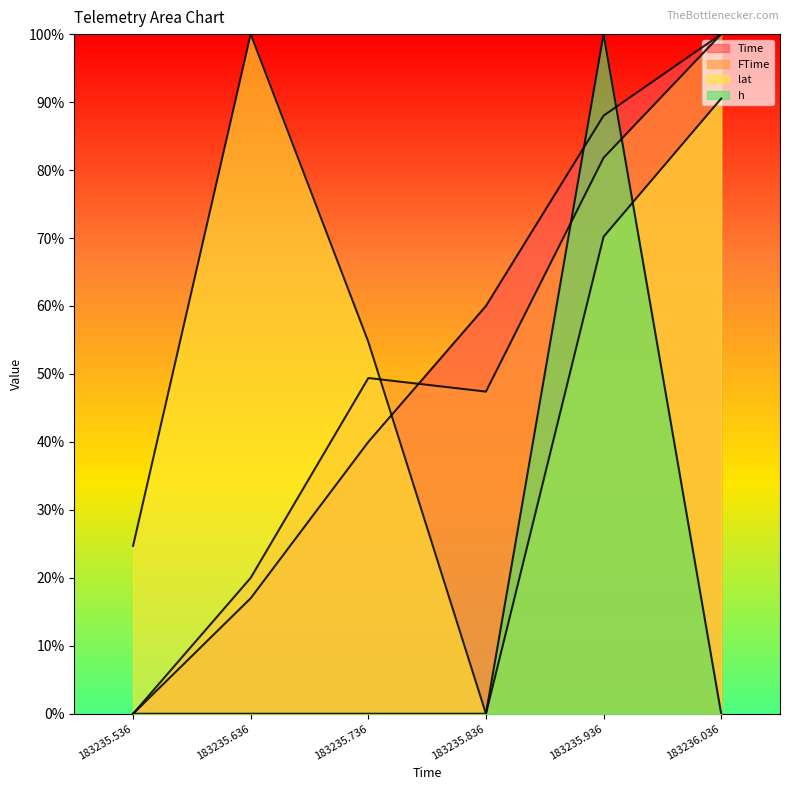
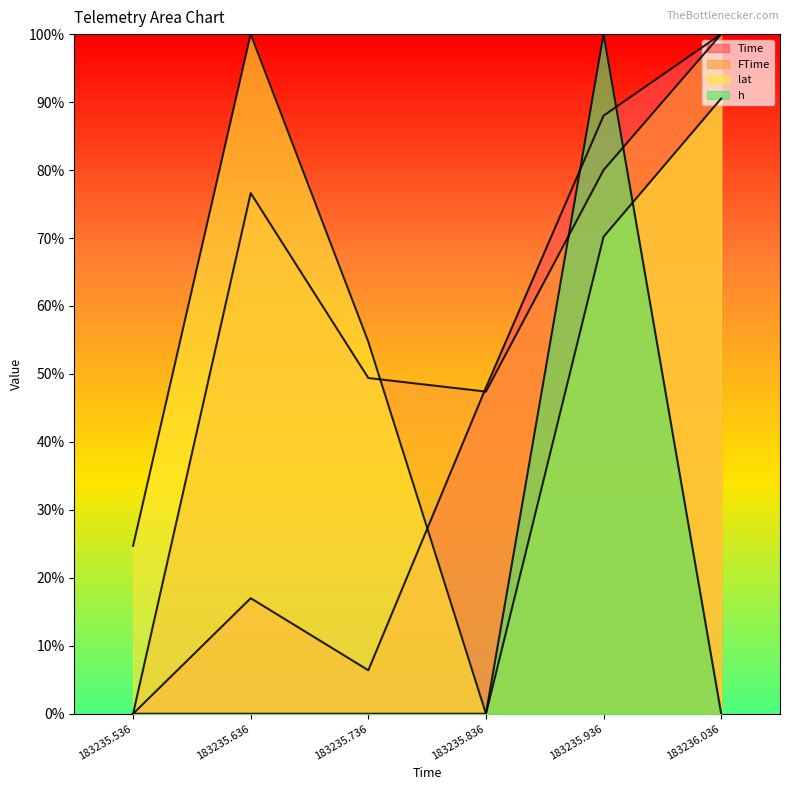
FTime, 183235.636: 20% -> 77%
Time, 183235.736: 40% -> 6%
Time, 183235.836: 60% -> 48%
FTime, 183235.936: 82% -> 80%
